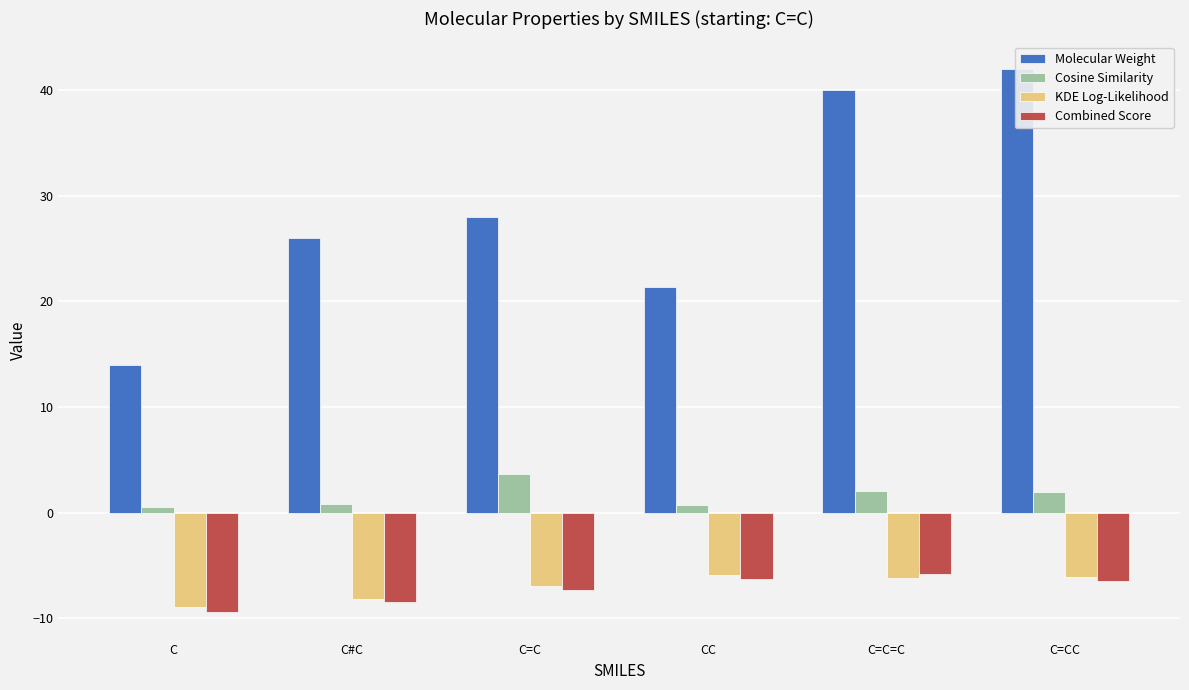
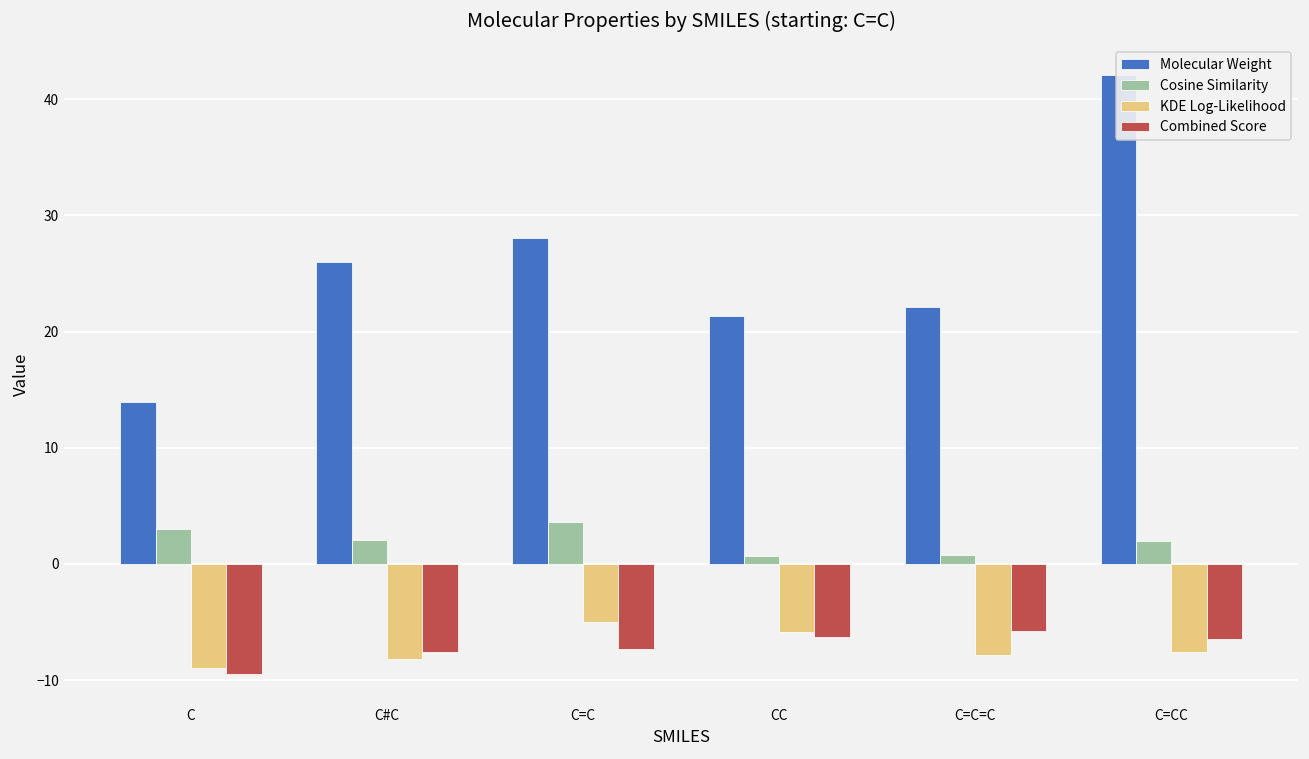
Cosine Similarity, C: 0.5 -> 3.0
Cosine Similarity, C#C: 0.8 -> 2.1
Combined Score, C#C: -8.5 -> -7.6
KDE Log-Likelihood, C=C: -7.0 -> -5.0
Molecular Weight, C=C=C: 40.0 -> 22.2
Cosine Similarity, C=C=C: 2.1 -> 0.8
KDE Log-Likelihood, C=C=C: -6.2 -> -7.8
KDE Log-Likelihood, C=CC: -6.1 -> -7.5
